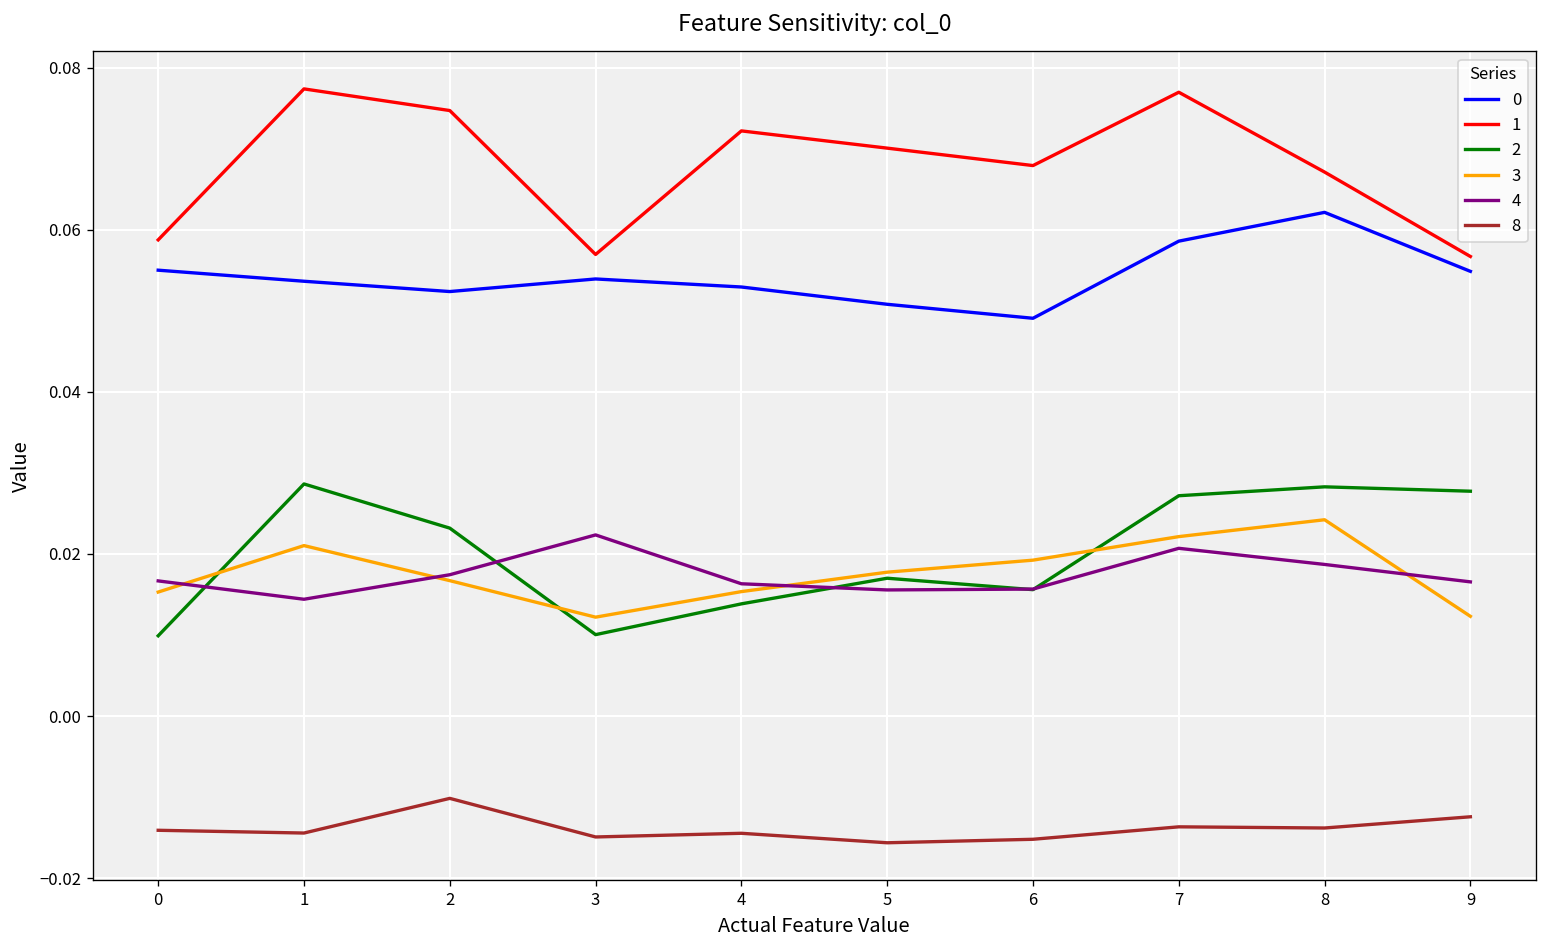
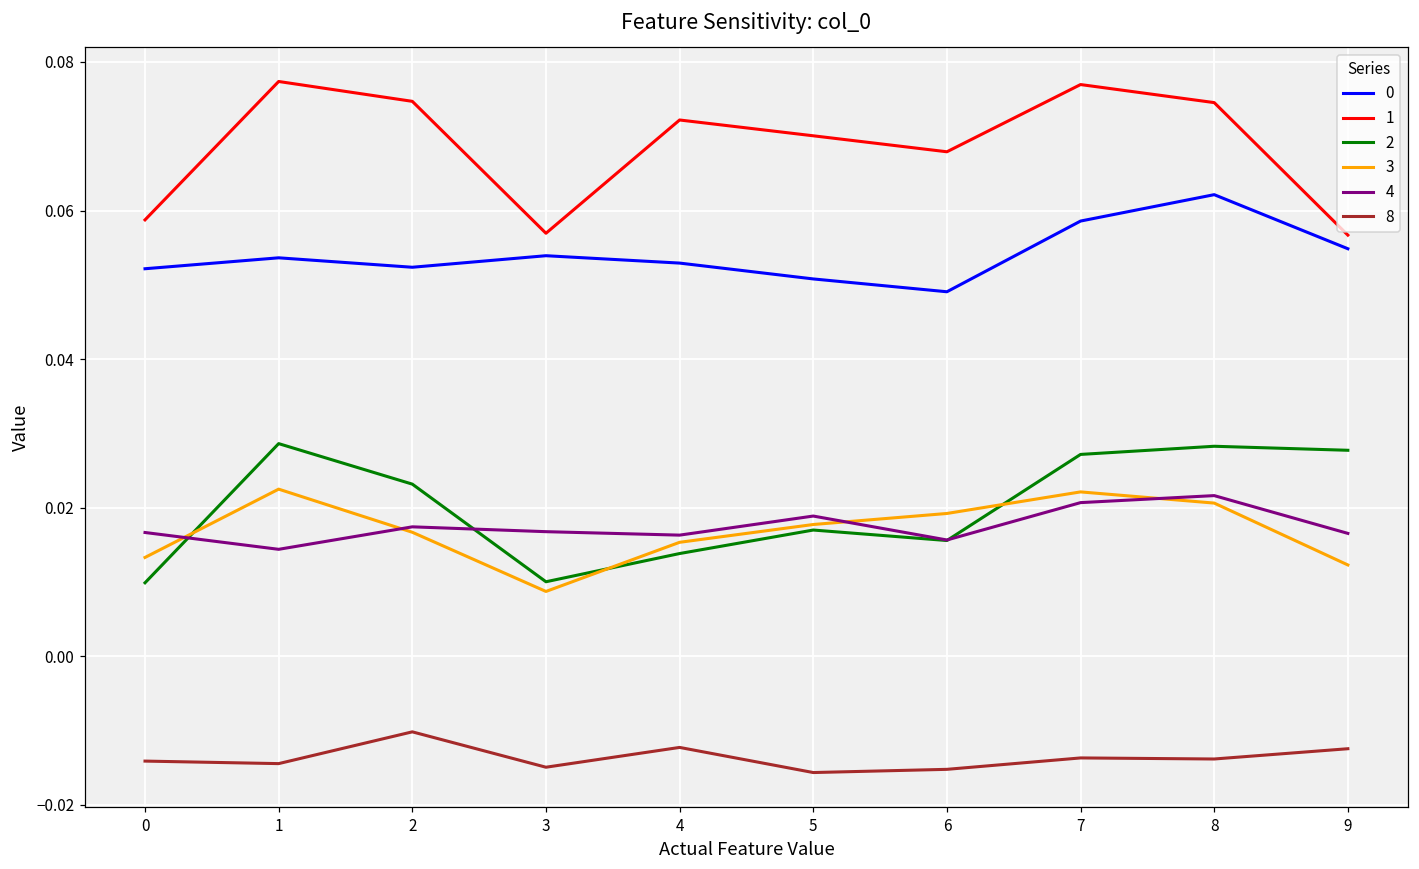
0, 0: 0.055 -> 0.052
3, 0: 0.015 -> 0.013
3, 1: 0.021 -> 0.023
3, 3: 0.012 -> 0.009
4, 3: 0.022 -> 0.017
8, 4: -0.014 -> -0.012
4, 5: 0.016 -> 0.019
1, 8: 0.067 -> 0.075
3, 8: 0.024 -> 0.021
4, 8: 0.019 -> 0.022
